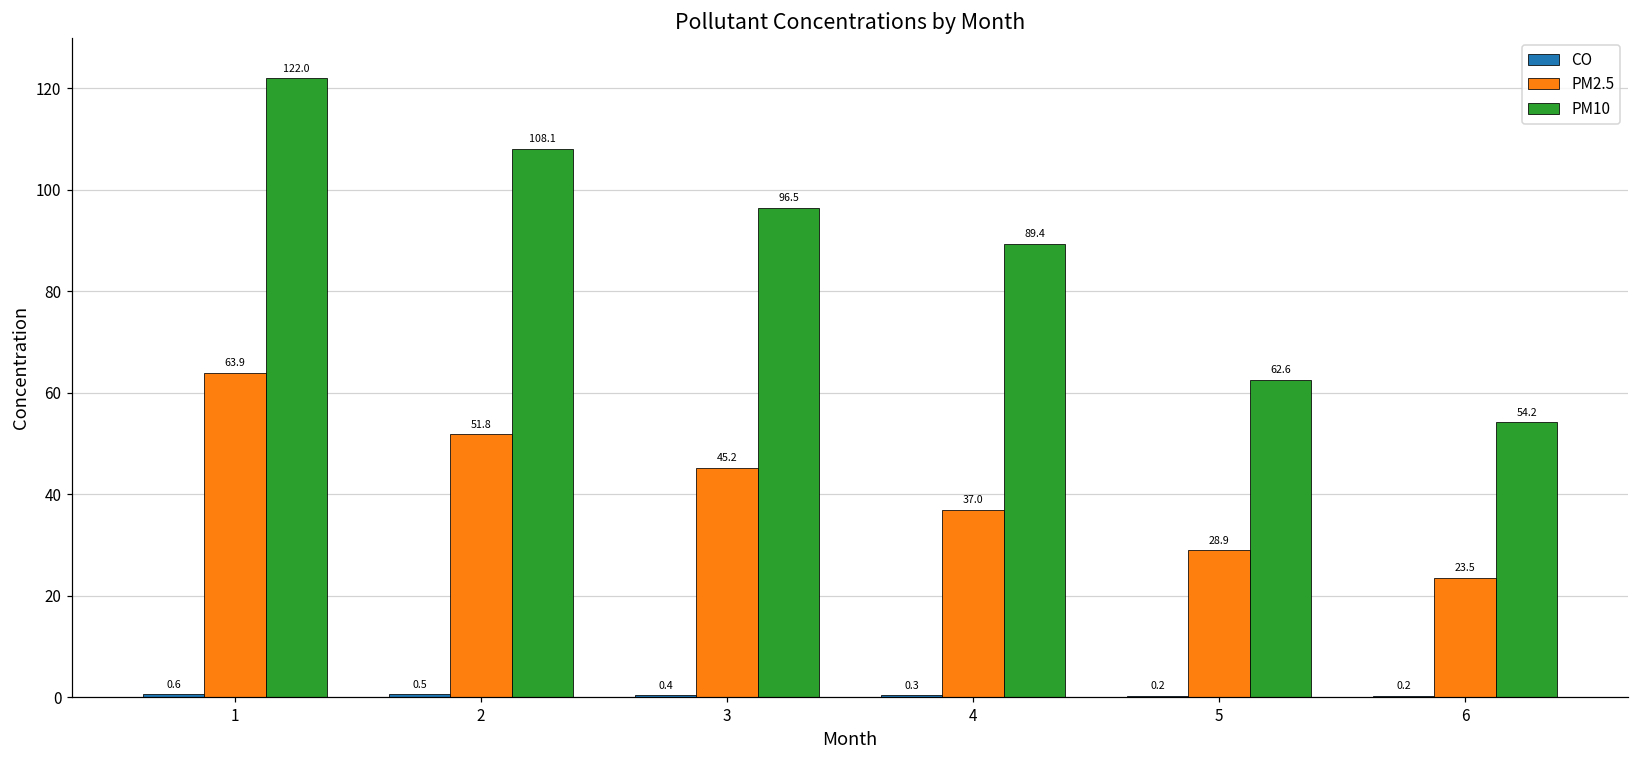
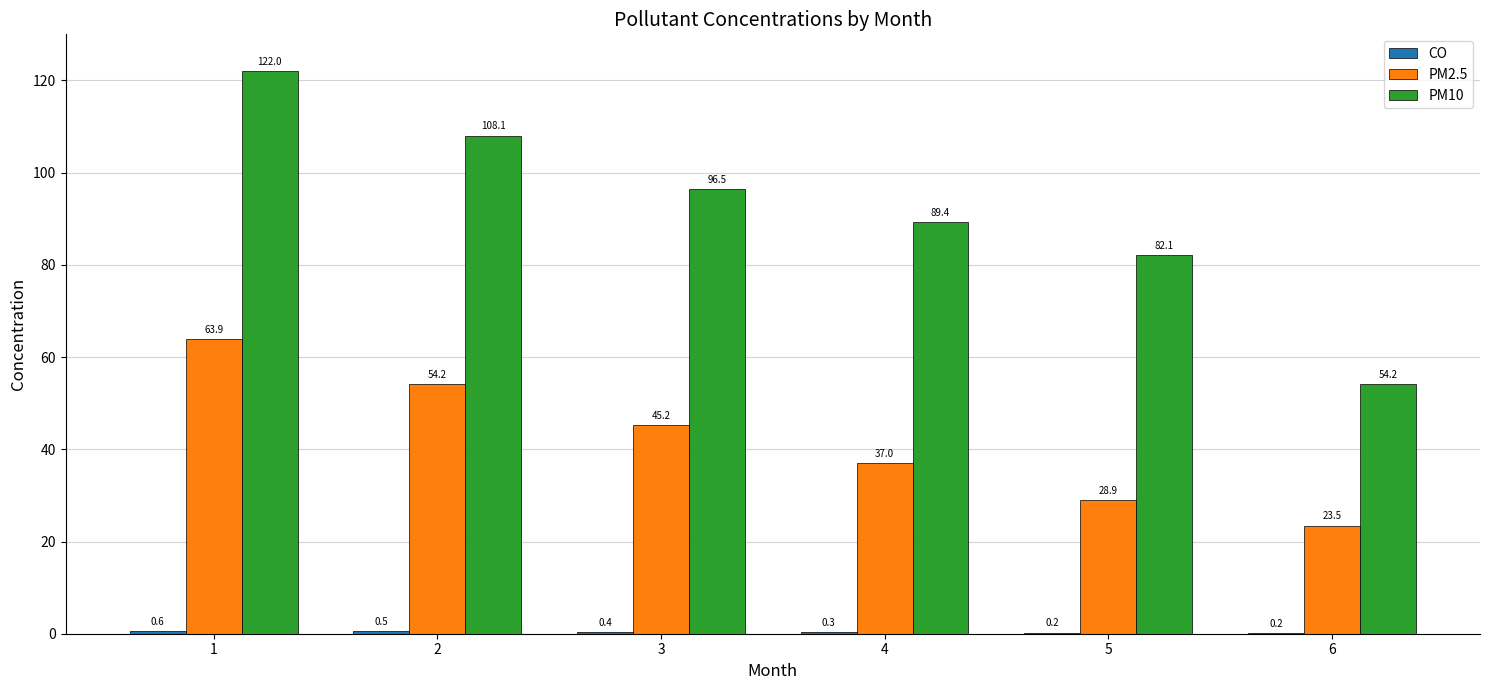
PM2.5, 2: 51.8 -> 54.2
PM10, 5: 62.6 -> 82.1
